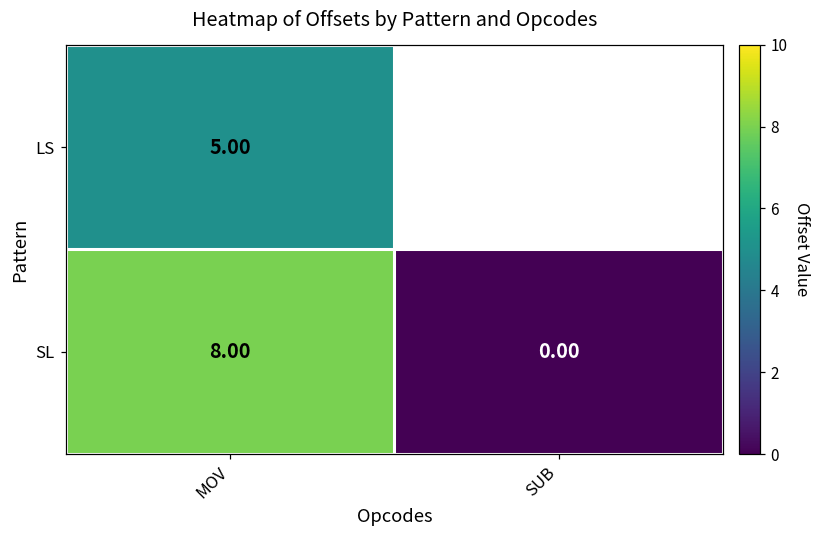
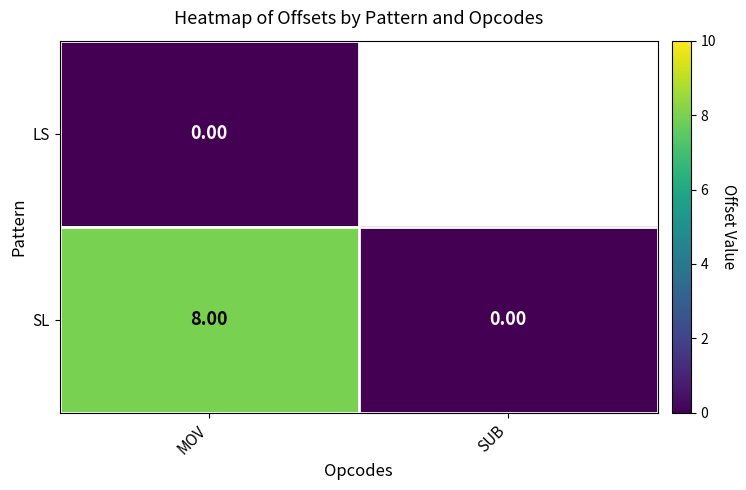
LS, MOV: 5.00 -> 0.00
